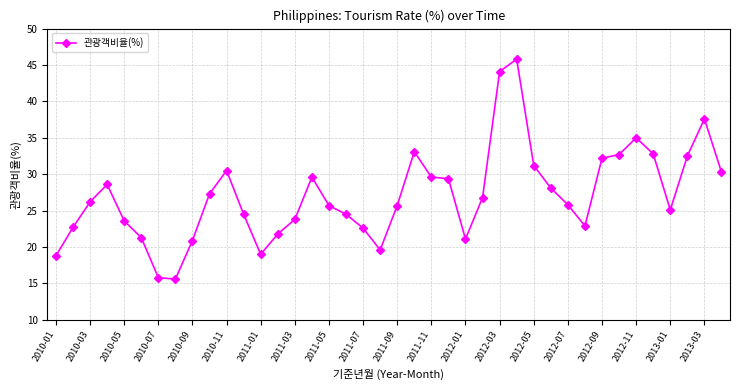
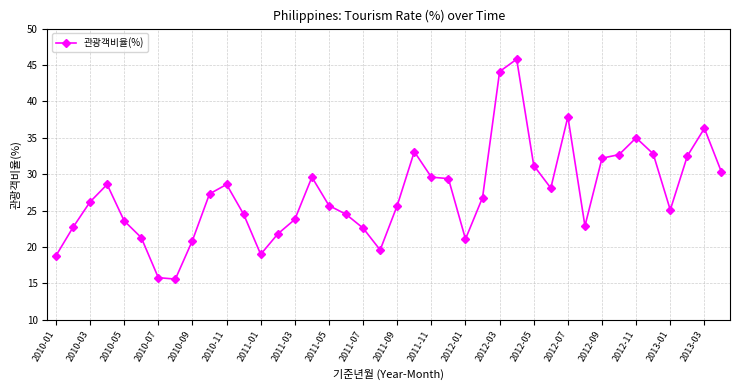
2010-11: 31 -> 29
2012-07: 26 -> 38
2013-03: 38 -> 36
